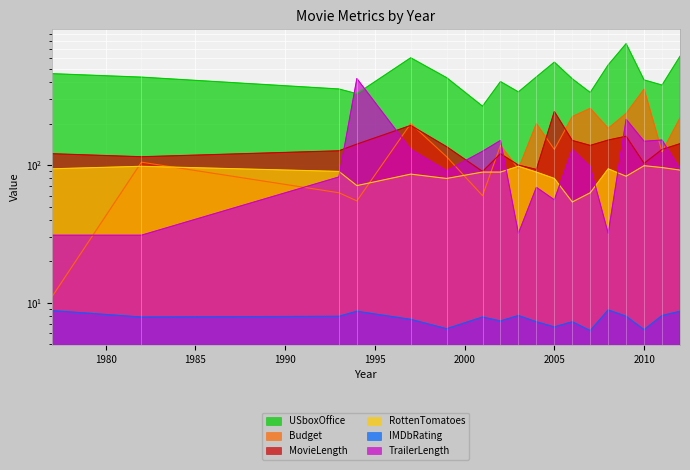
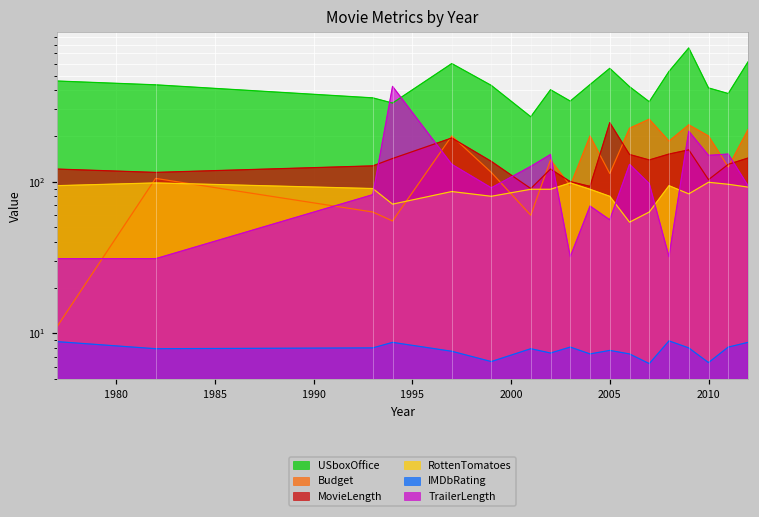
Budget, 2005: 130 -> 110
IMDbRating, 2005: 7 -> 8
Budget, 2010: 360 -> 200
